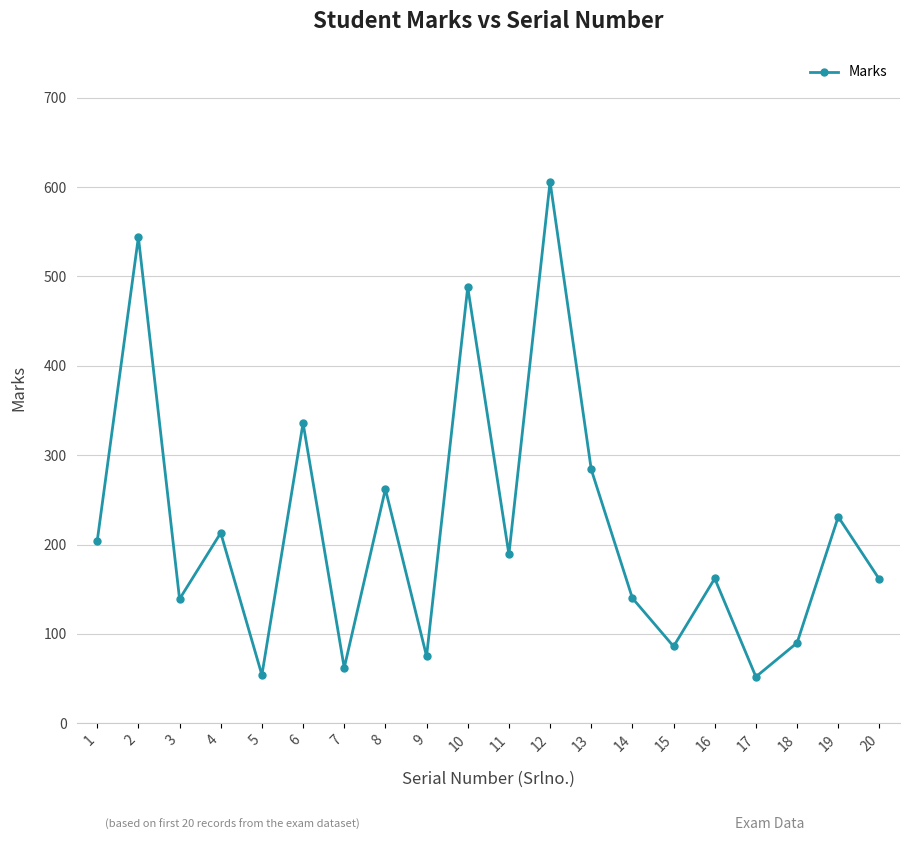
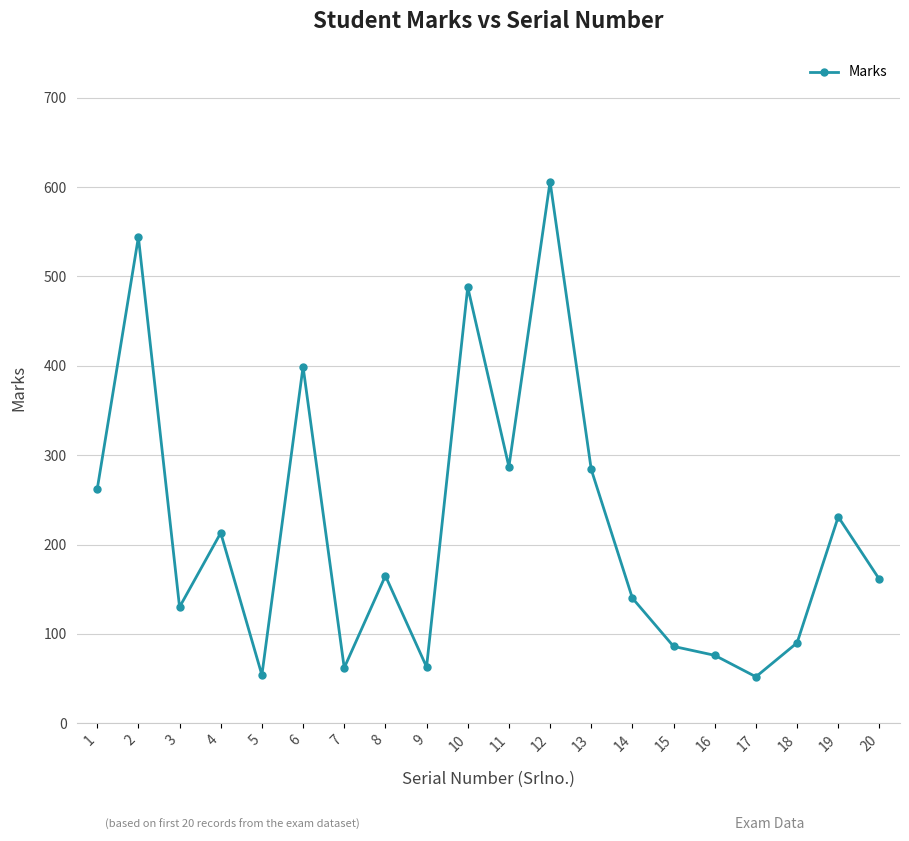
1: 200 -> 260
3: 140 -> 130
6: 340 -> 400
8: 260 -> 170
9: 80 -> 60
11: 190 -> 290
16: 160 -> 80
